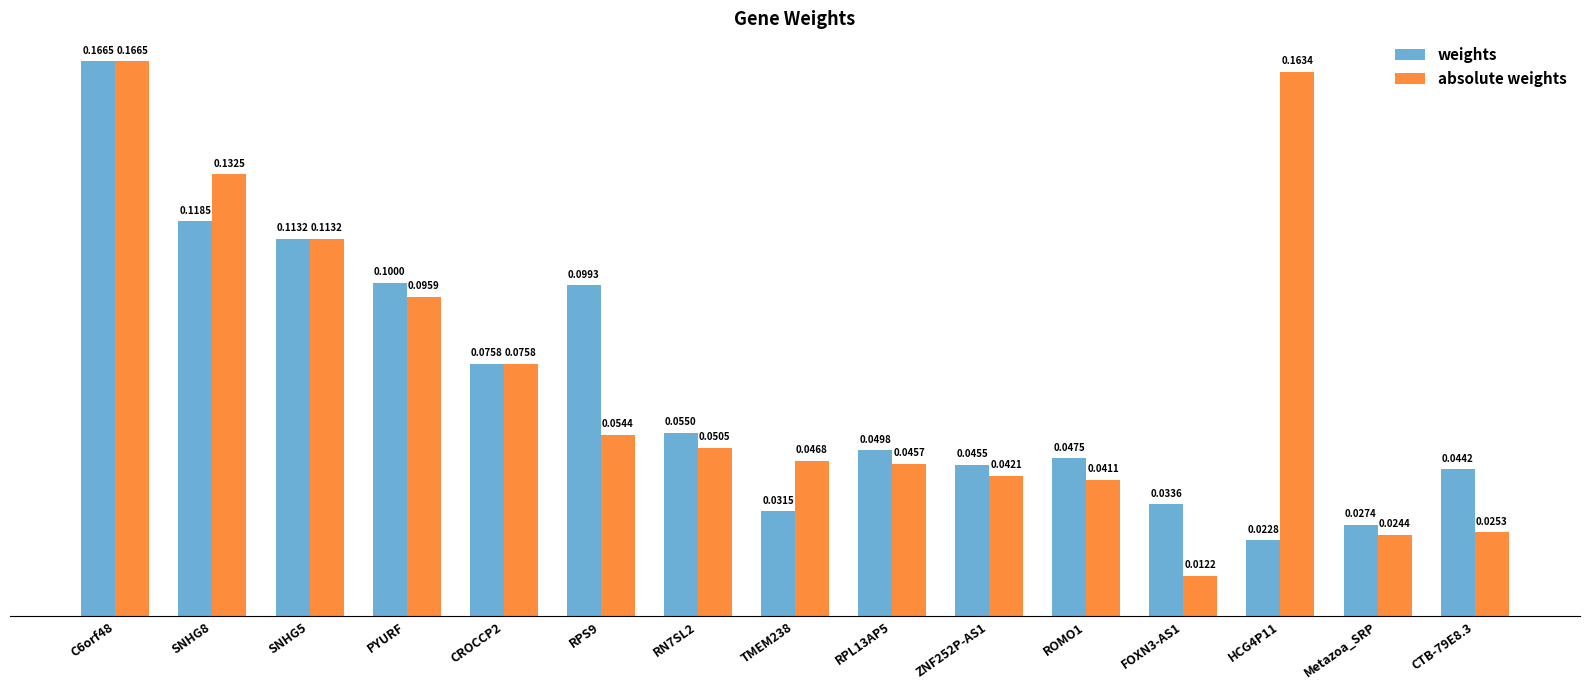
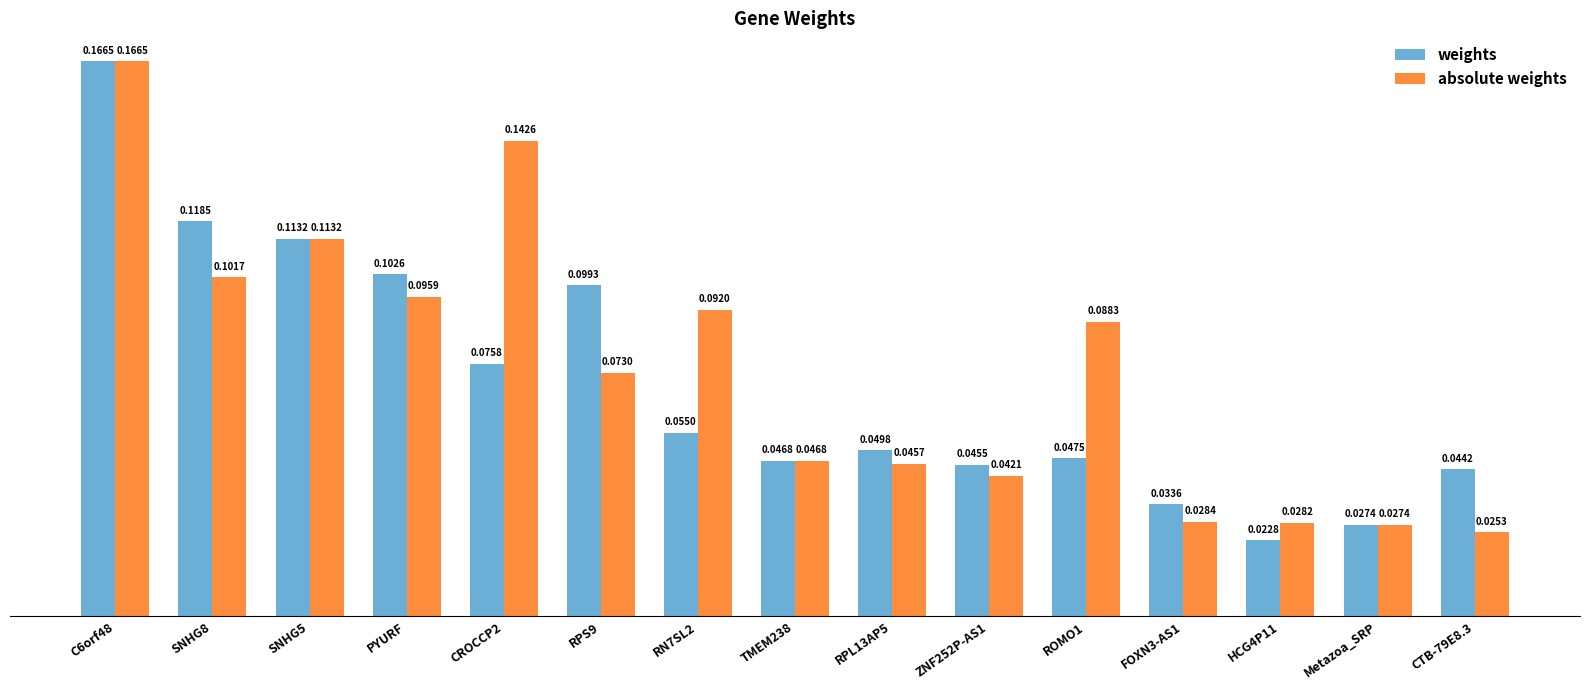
absolute weights, SNHG8: 0.1325 -> 0.1017
weights, PYURF: 0.1000 -> 0.1026
absolute weights, CROCCP2: 0.0758 -> 0.1426
absolute weights, RPS9: 0.0544 -> 0.0730
absolute weights, RN7SL2: 0.0505 -> 0.0920
weights, TMEM238: 0.0315 -> 0.0468
absolute weights, ROMO1: 0.0411 -> 0.0883
absolute weights, FOXN3-AS1: 0.0122 -> 0.0284
absolute weights, HCG4P11: 0.1634 -> 0.0282
absolute weights, Metazoa_SRP: 0.0244 -> 0.0274
